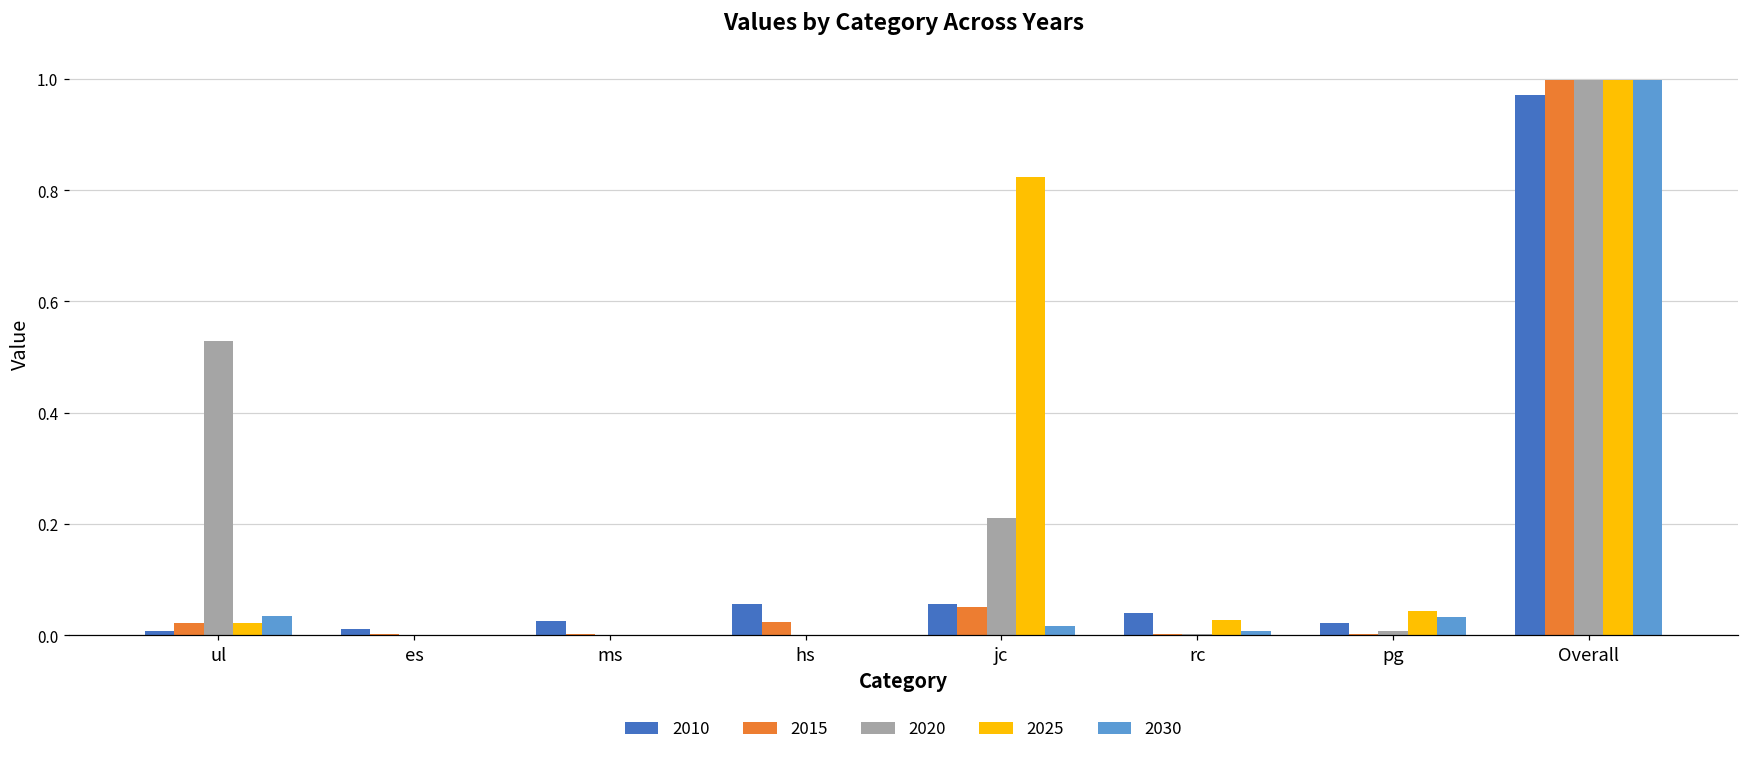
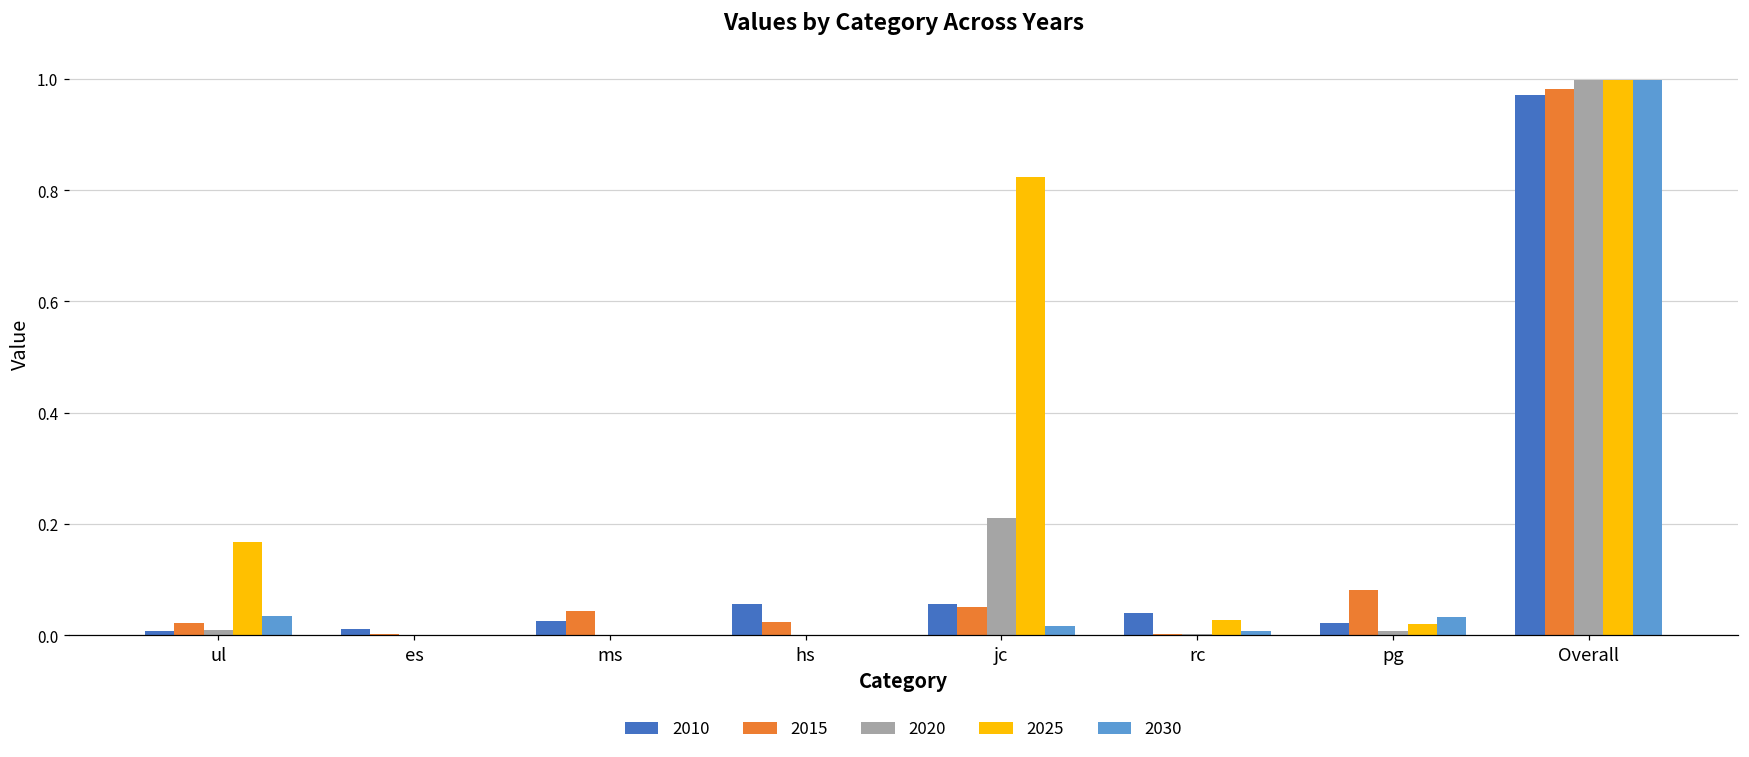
2020, ul: 0.53 -> 0.01
2025, ul: 0.02 -> 0.17
2015, ms: 0.00 -> 0.04
2015, pg: 0.00 -> 0.08
2025, pg: 0.04 -> 0.02
2015, Overall: 1.00 -> 0.98
